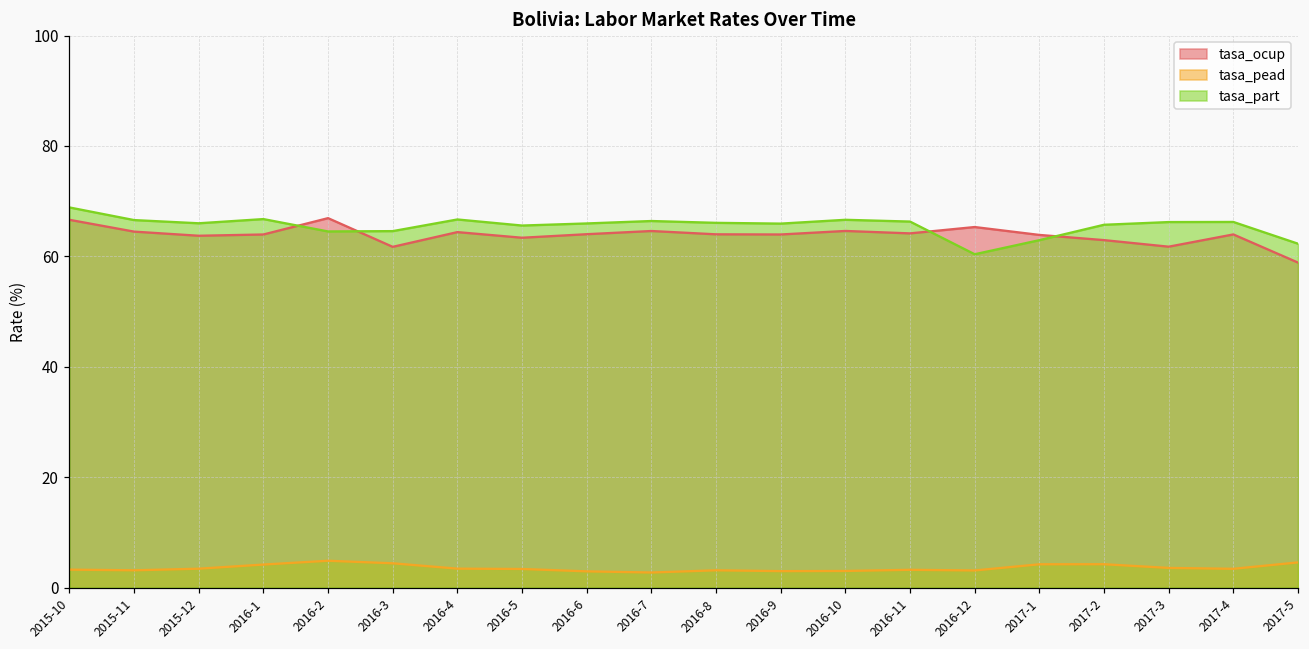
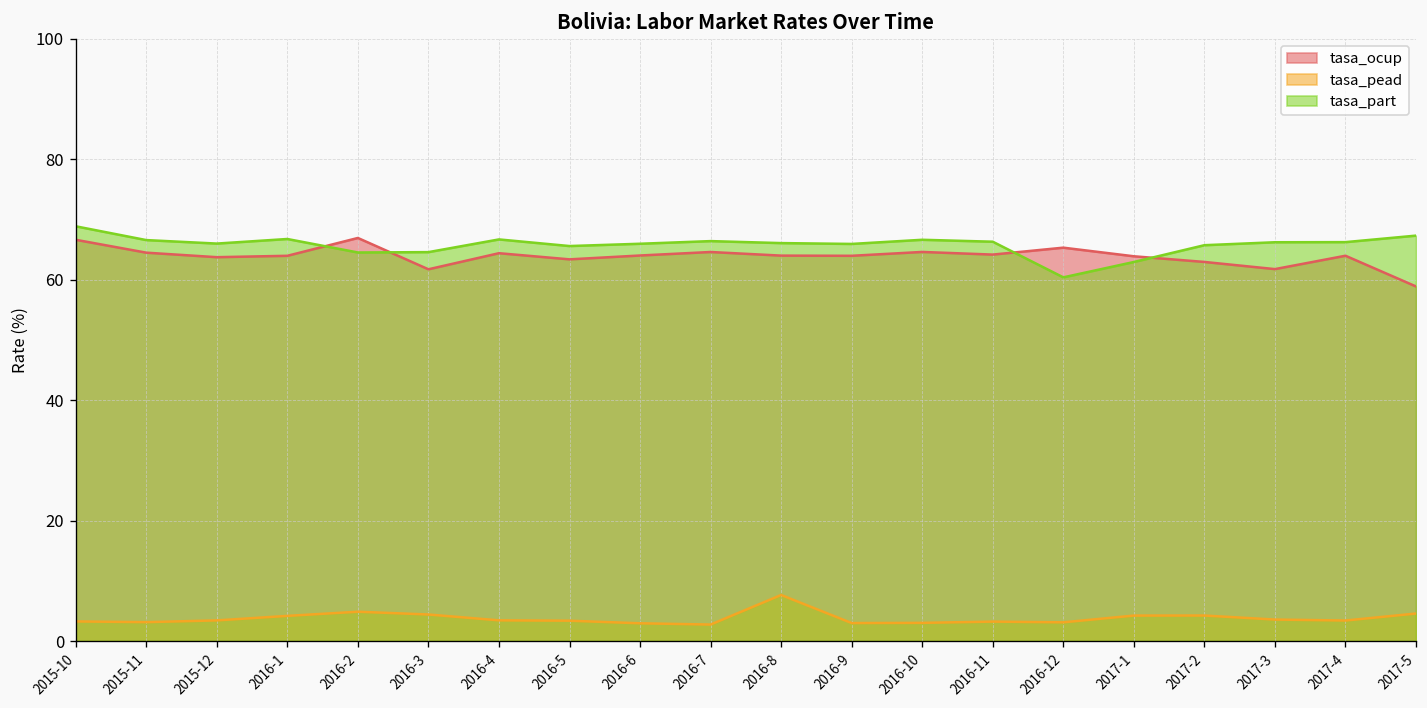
tasa_pead, 2016-8: 3 -> 8
tasa_part, 2017-5: 62 -> 67
